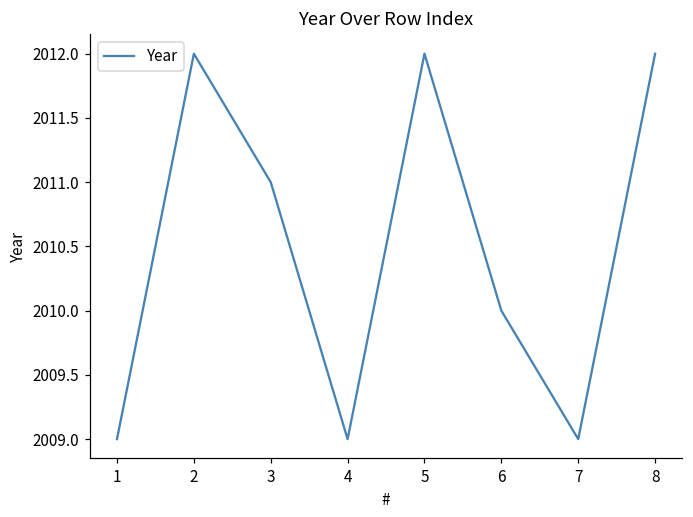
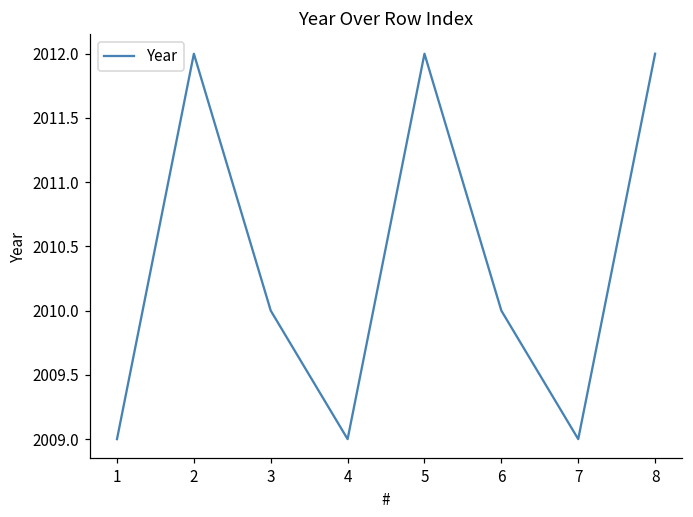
3: 2011 -> 2010
